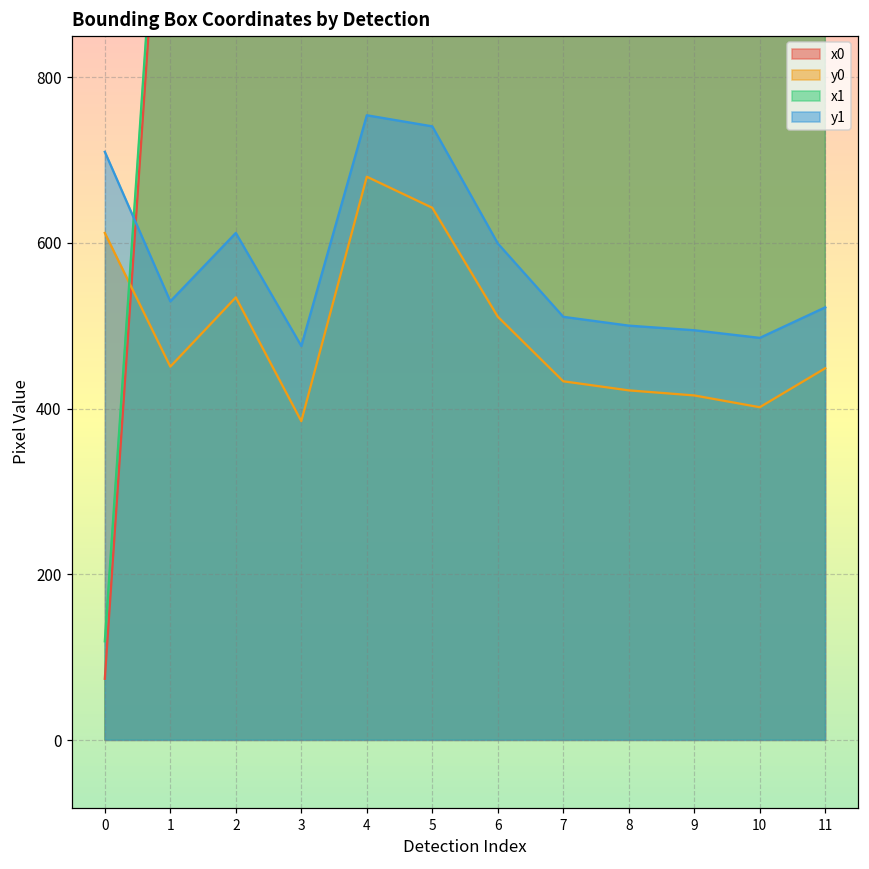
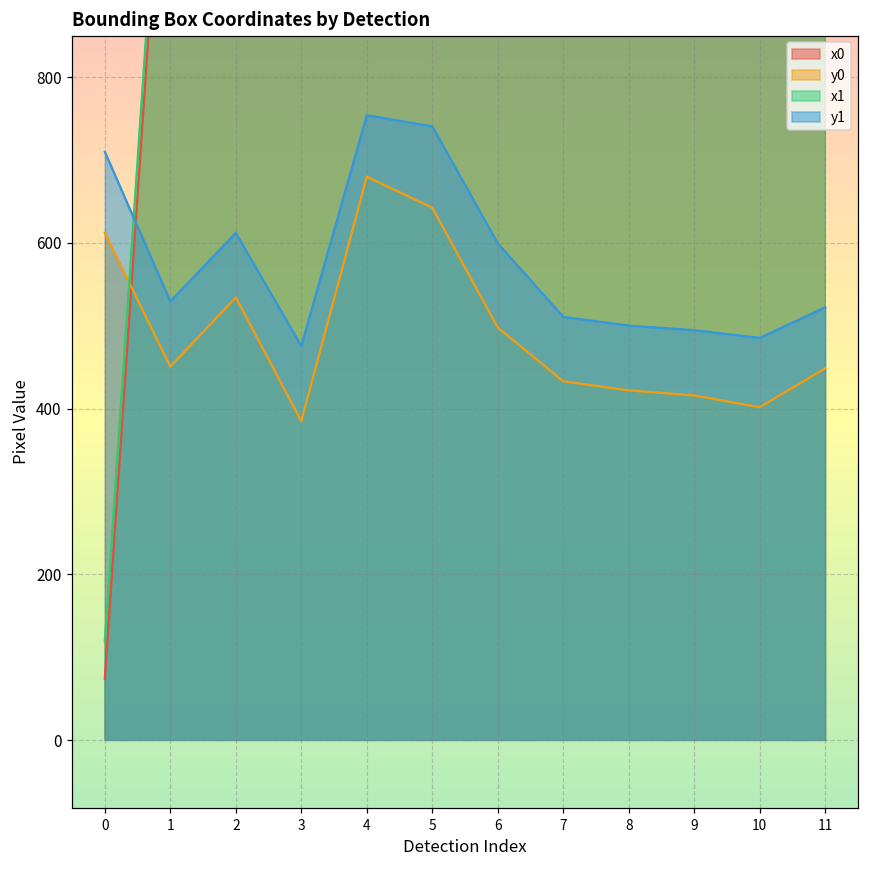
y0, 6: 510 -> 500
